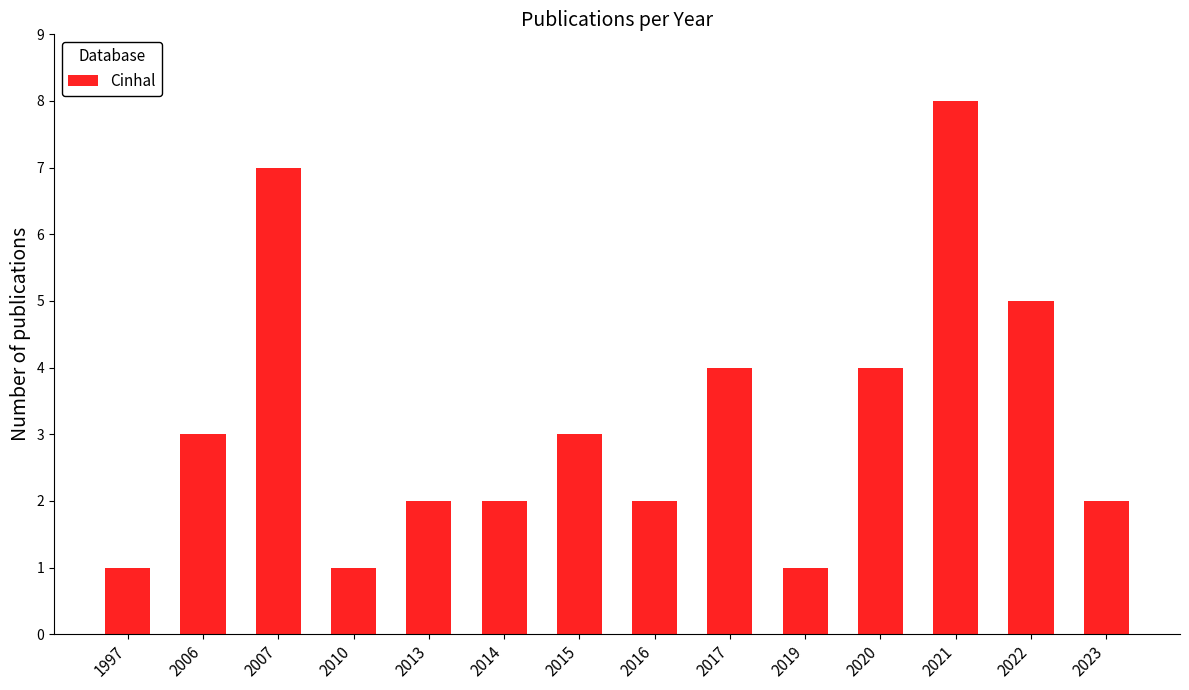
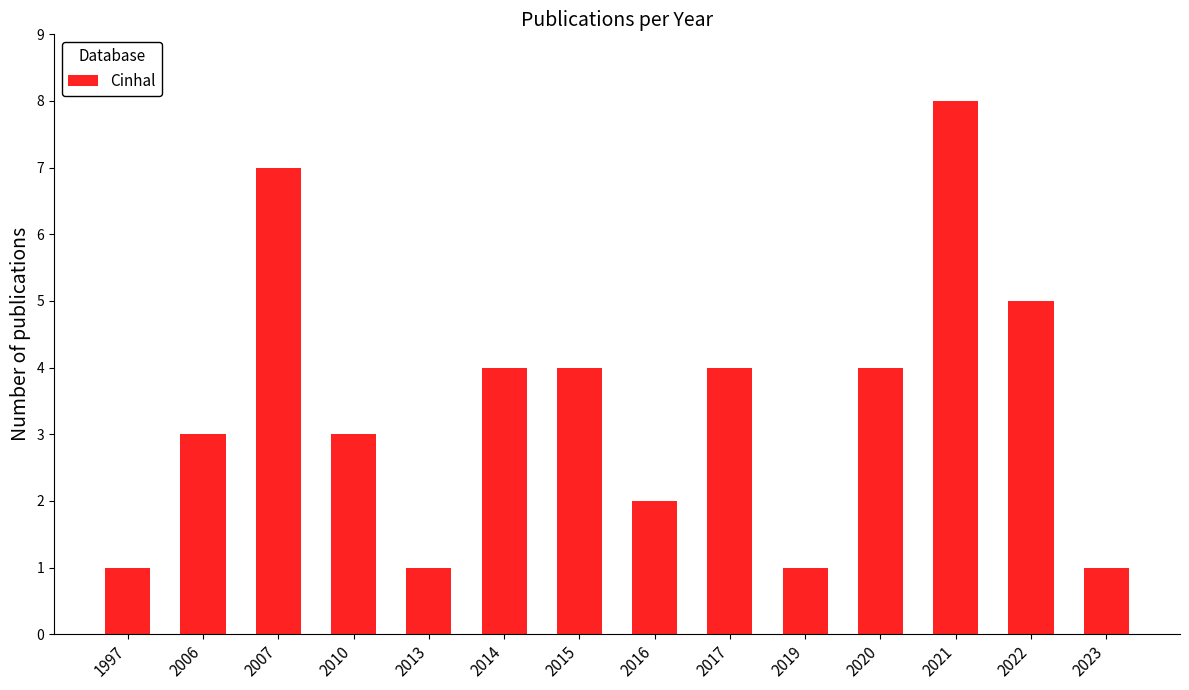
2010: 1 -> 3
2013: 2 -> 1
2014: 2 -> 4
2015: 3 -> 4
2023: 2 -> 1
